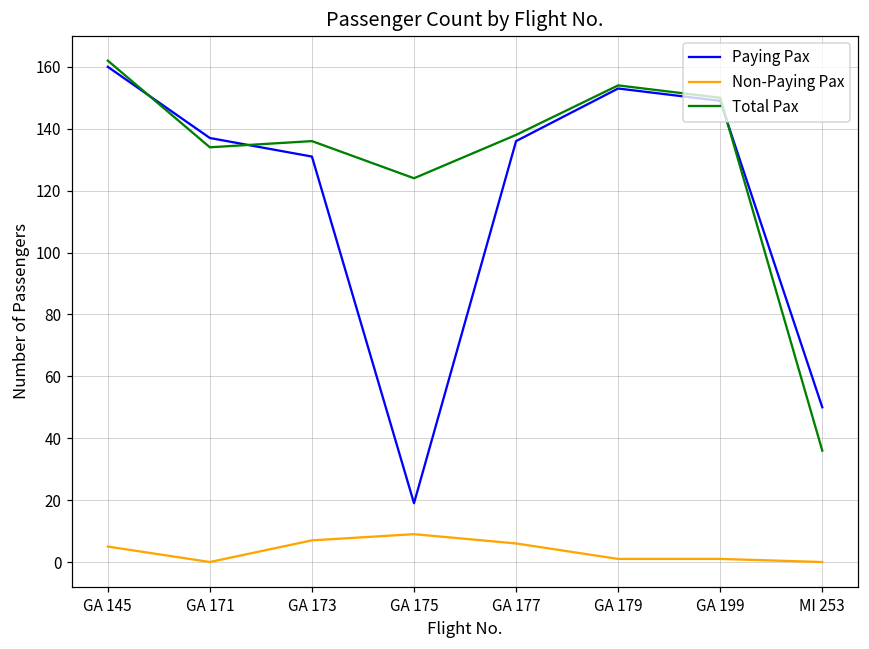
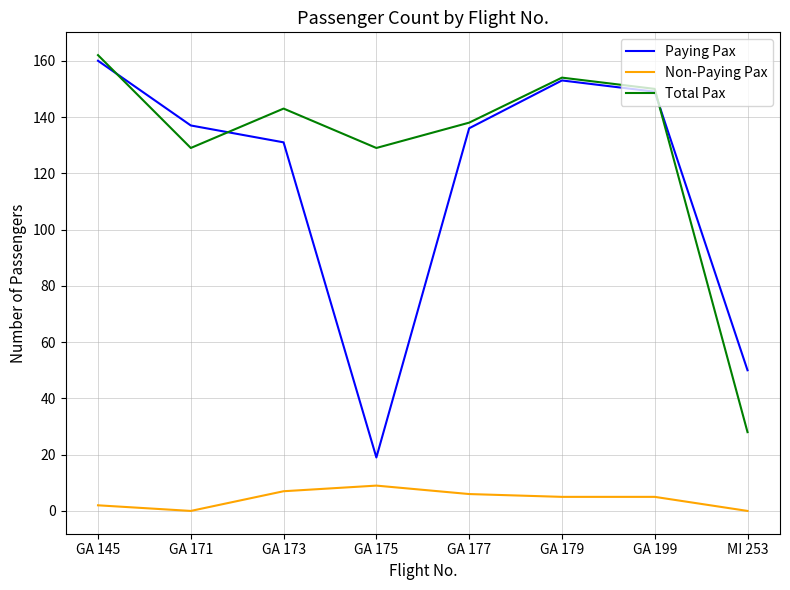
Non-Paying Pax, GA 145: 5 -> 2
Total Pax, GA 171: 134 -> 129
Total Pax, GA 173: 136 -> 143
Total Pax, GA 175: 124 -> 129
Non-Paying Pax, GA 179: 1 -> 5
Non-Paying Pax, GA 199: 1 -> 5
Total Pax, MI 253: 36 -> 28
